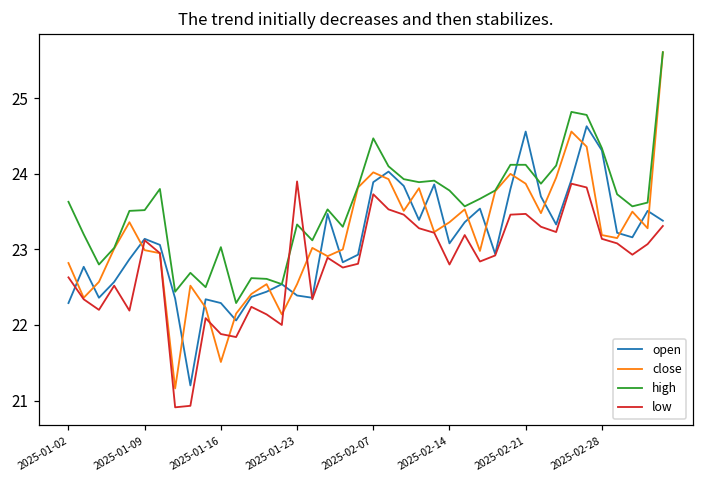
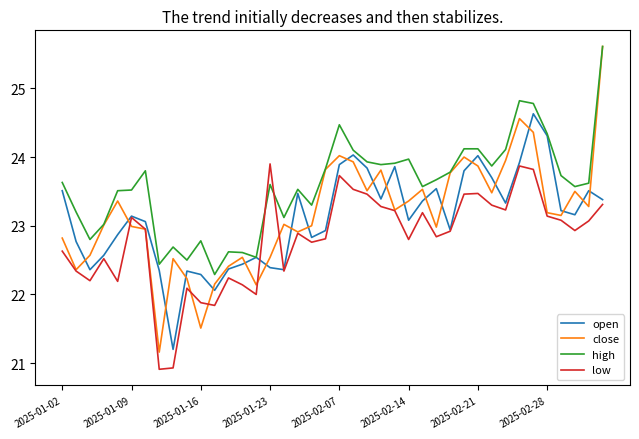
open, 2025-01-02: 22.3 -> 23.5
high, 2025-01-16: 23.0 -> 22.8
high, 2025-01-23: 23.3 -> 23.6
high, 2025-02-14: 23.8 -> 24.0
open, 2025-02-21: 24.6 -> 24.0
